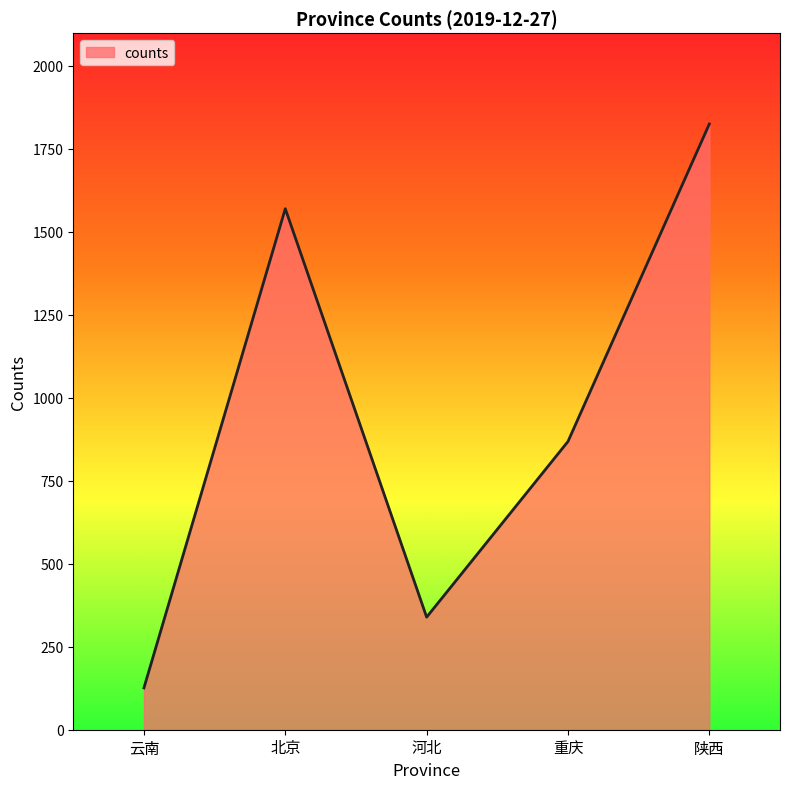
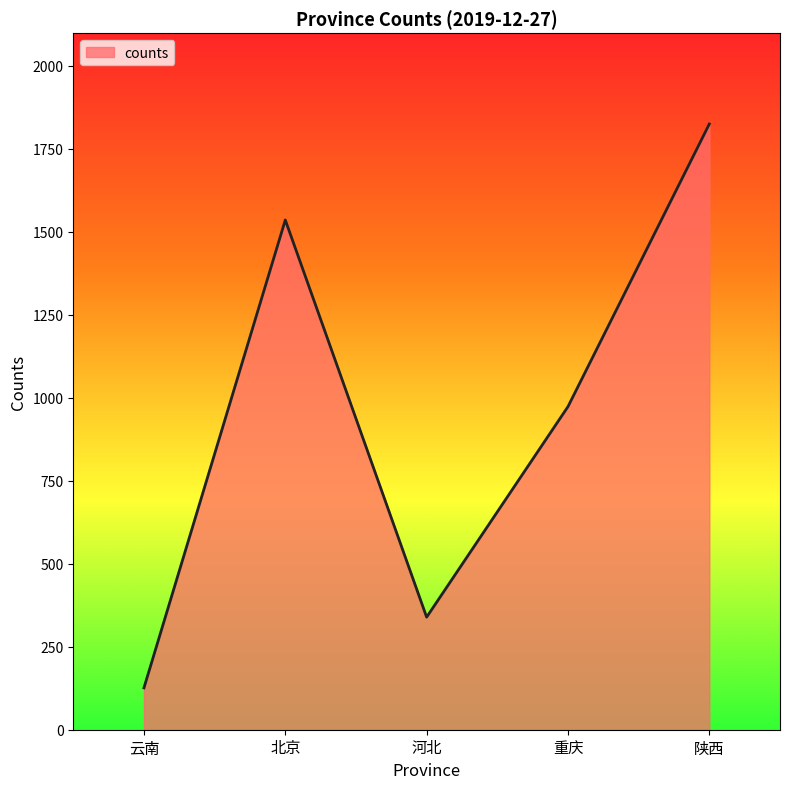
北京: 1570 -> 1540
重庆: 870 -> 970
